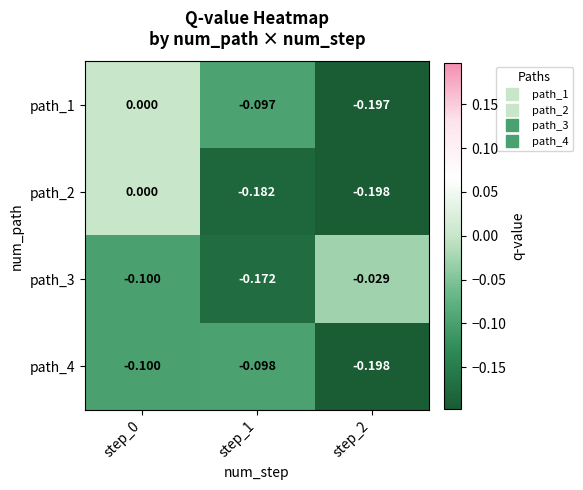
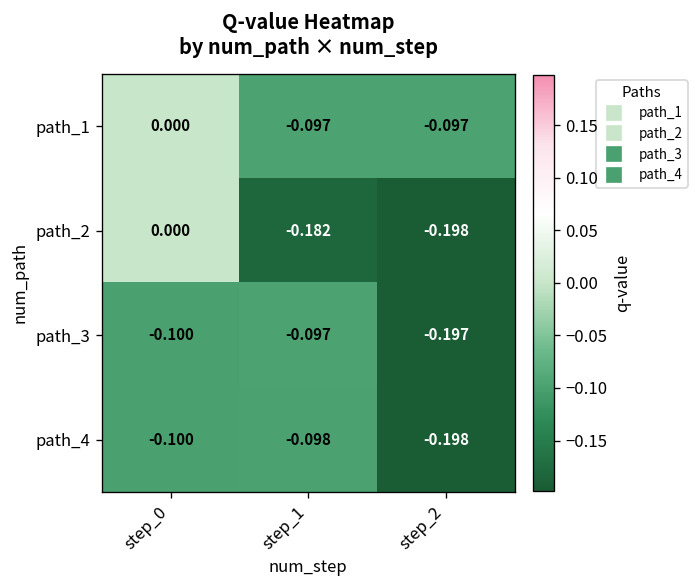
path_1, step_2: -0.197 -> -0.097
path_3, step_1: -0.172 -> -0.097
path_3, step_2: -0.029 -> -0.197
